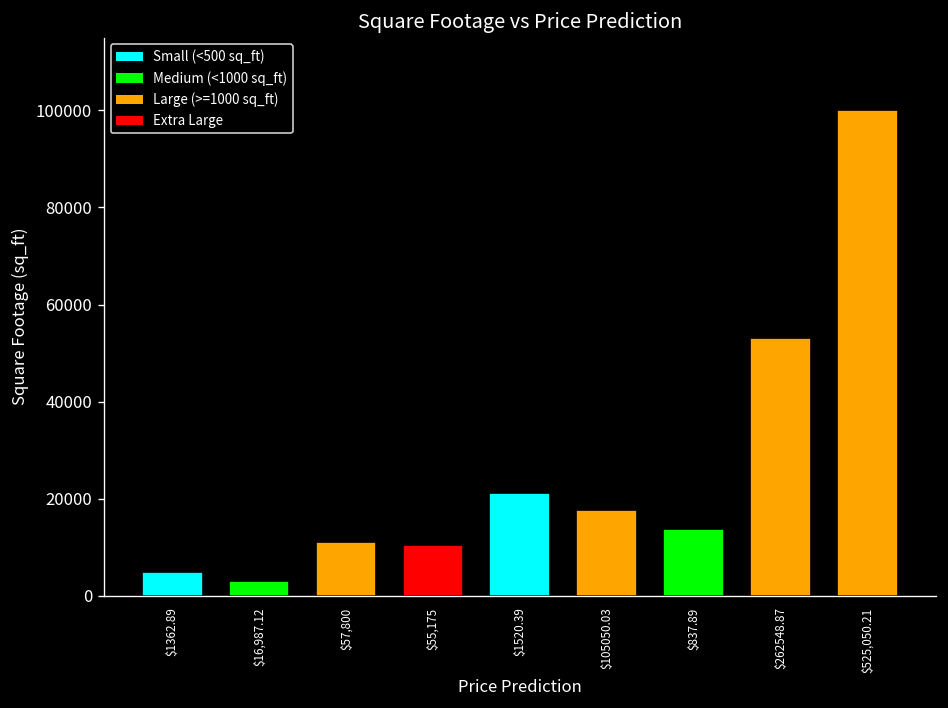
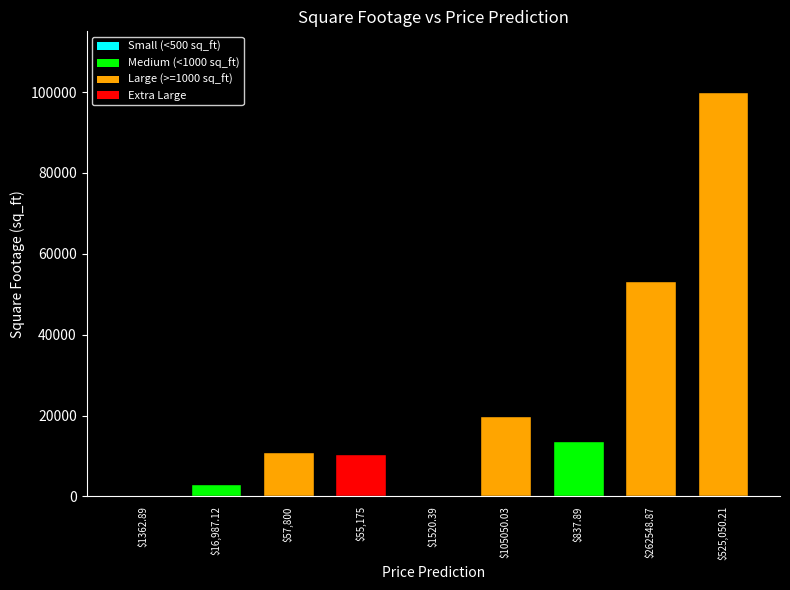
$1362.89: 5000 -> 0
$1520.39: 21000 -> 0
$105050.03: 18000 -> 20000
